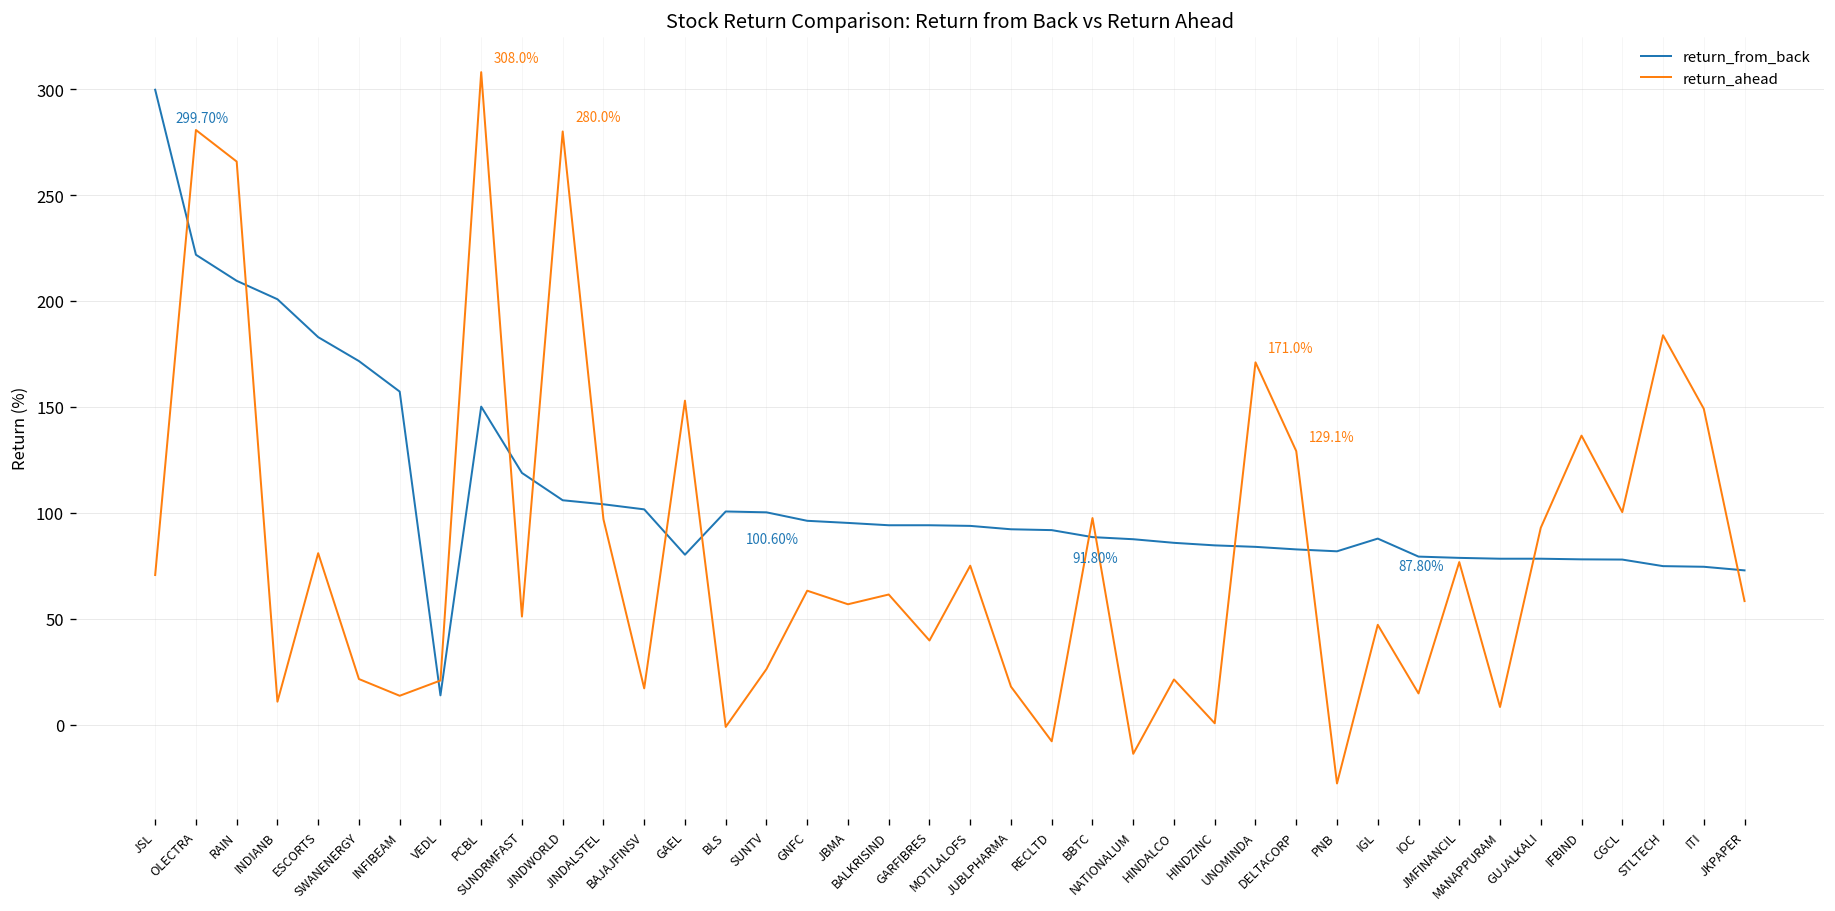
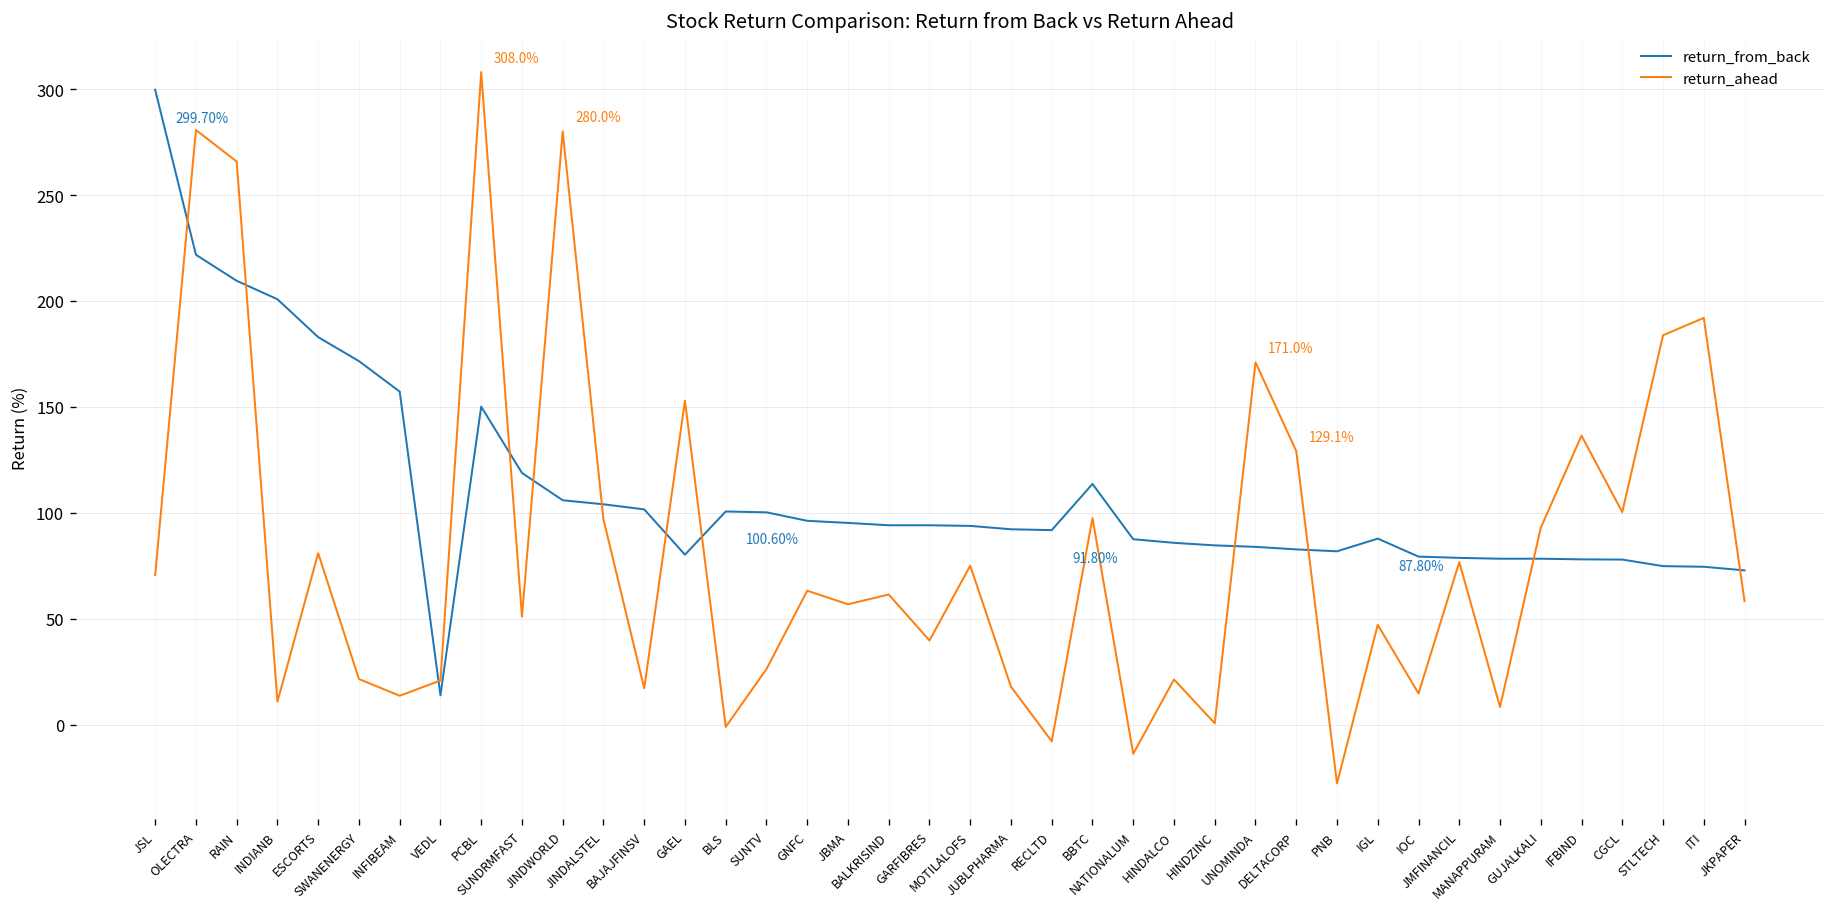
return_from_back, BBTC: 89 -> 114
return_ahead, ITI: 149 -> 192
